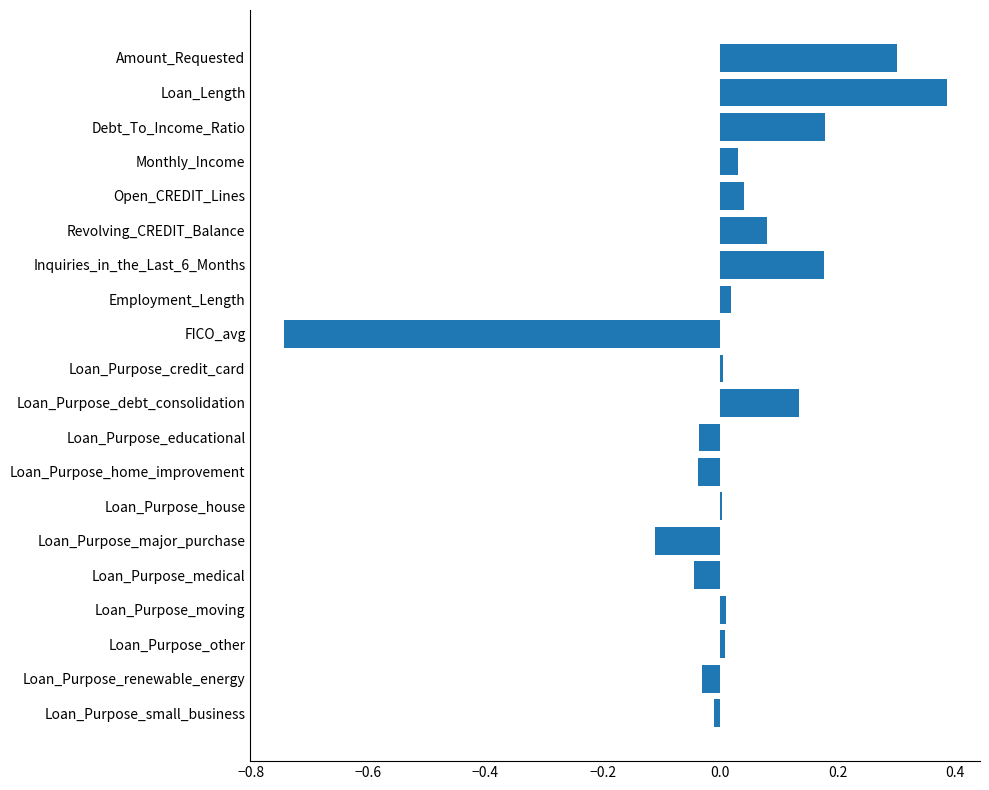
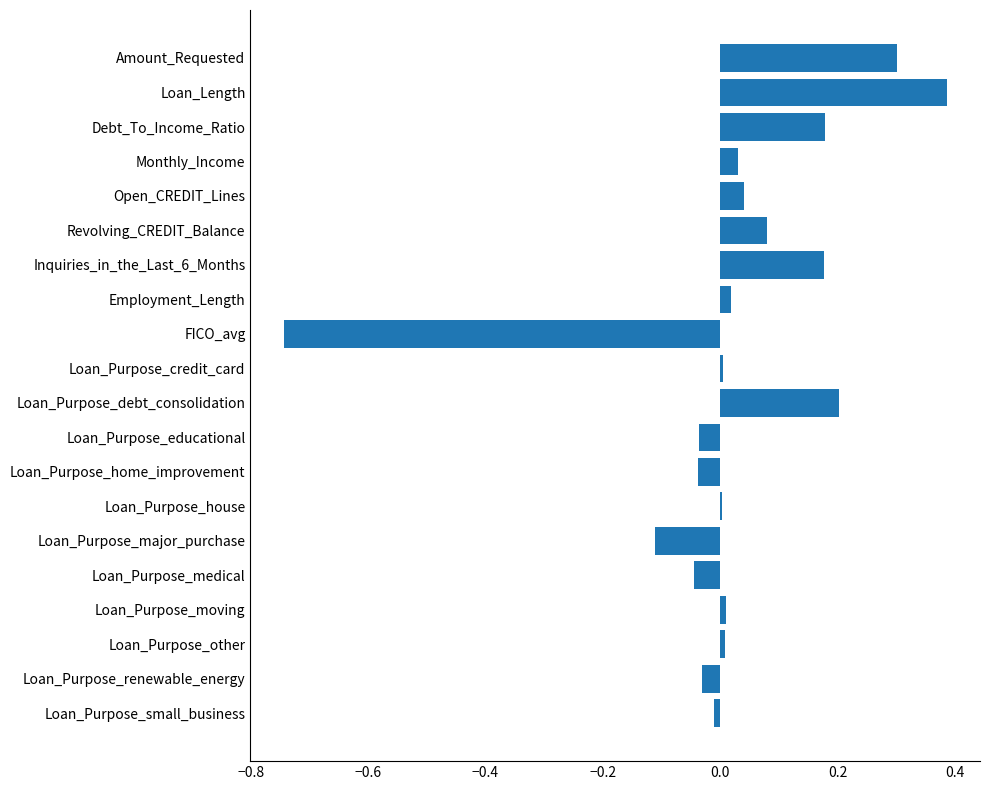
Loan_Purpose_debt_consolidation: 0.13 -> 0.20
